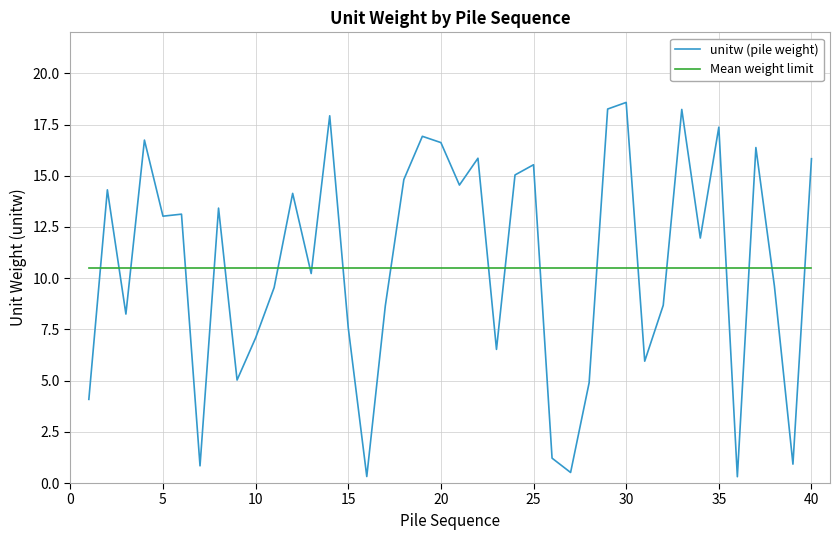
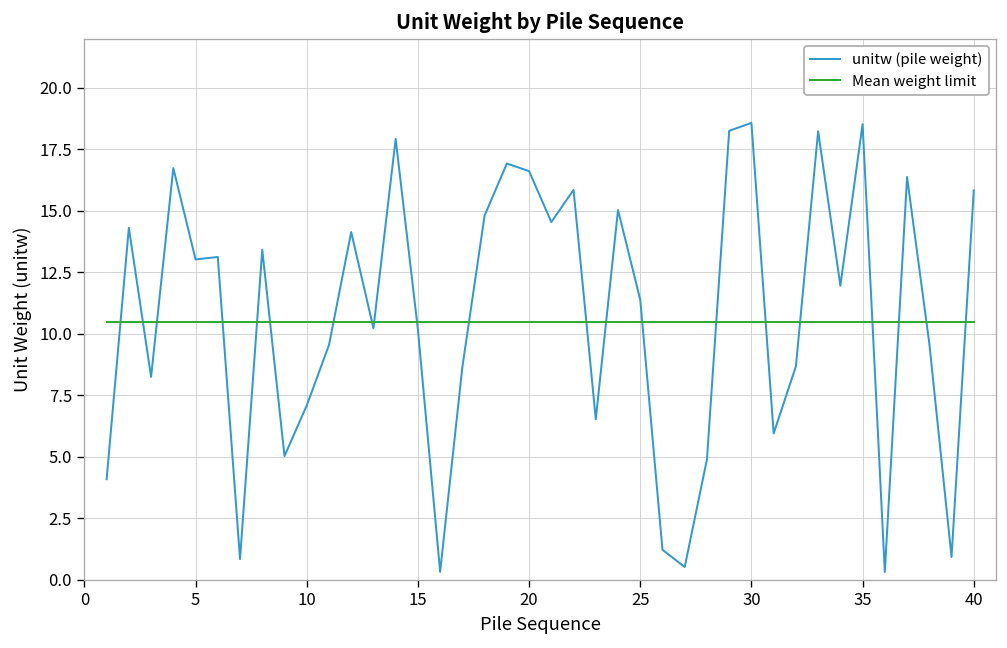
unitw (pile weight), 15: 7.6 -> 10.2
unitw (pile weight), 25: 15.5 -> 11.4
unitw (pile weight), 35: 17.4 -> 18.5
